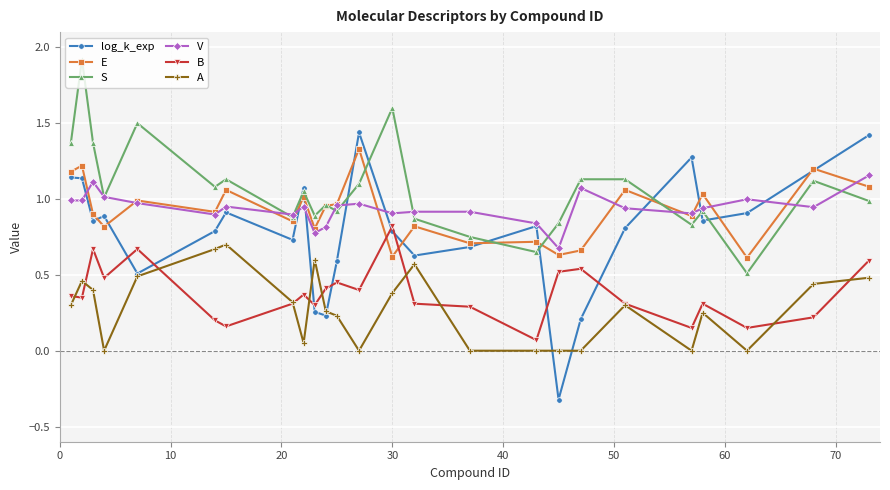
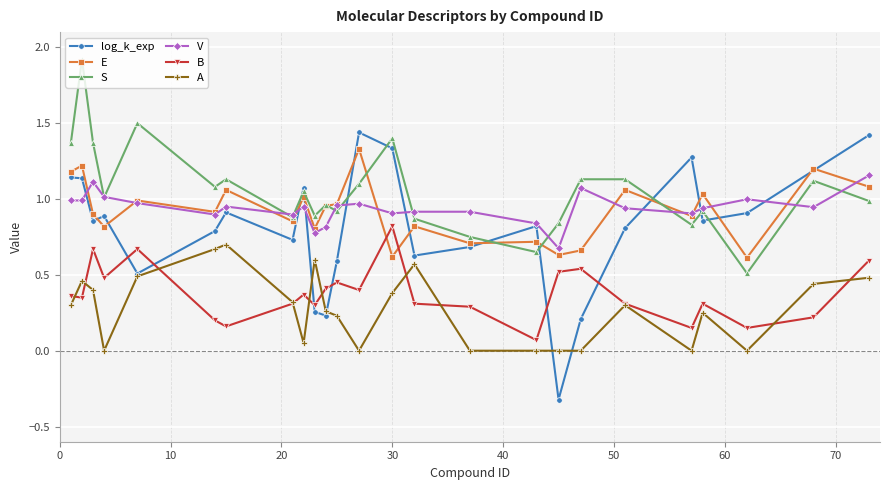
log_k_exp, 30: 0.79 -> 1.33
S, 30: 1.6 -> 1.4
